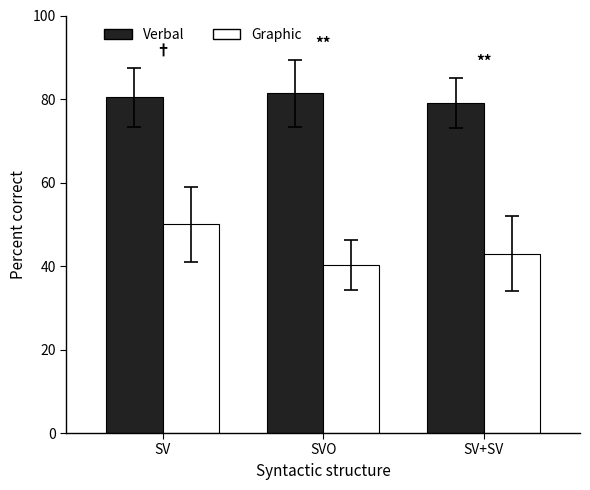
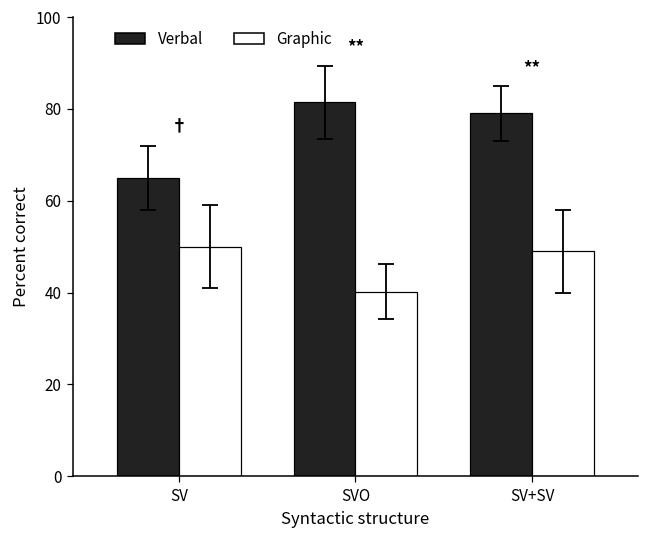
Verbal, SV: 80 -> 65
Graphic, SV+SV: 43 -> 49
